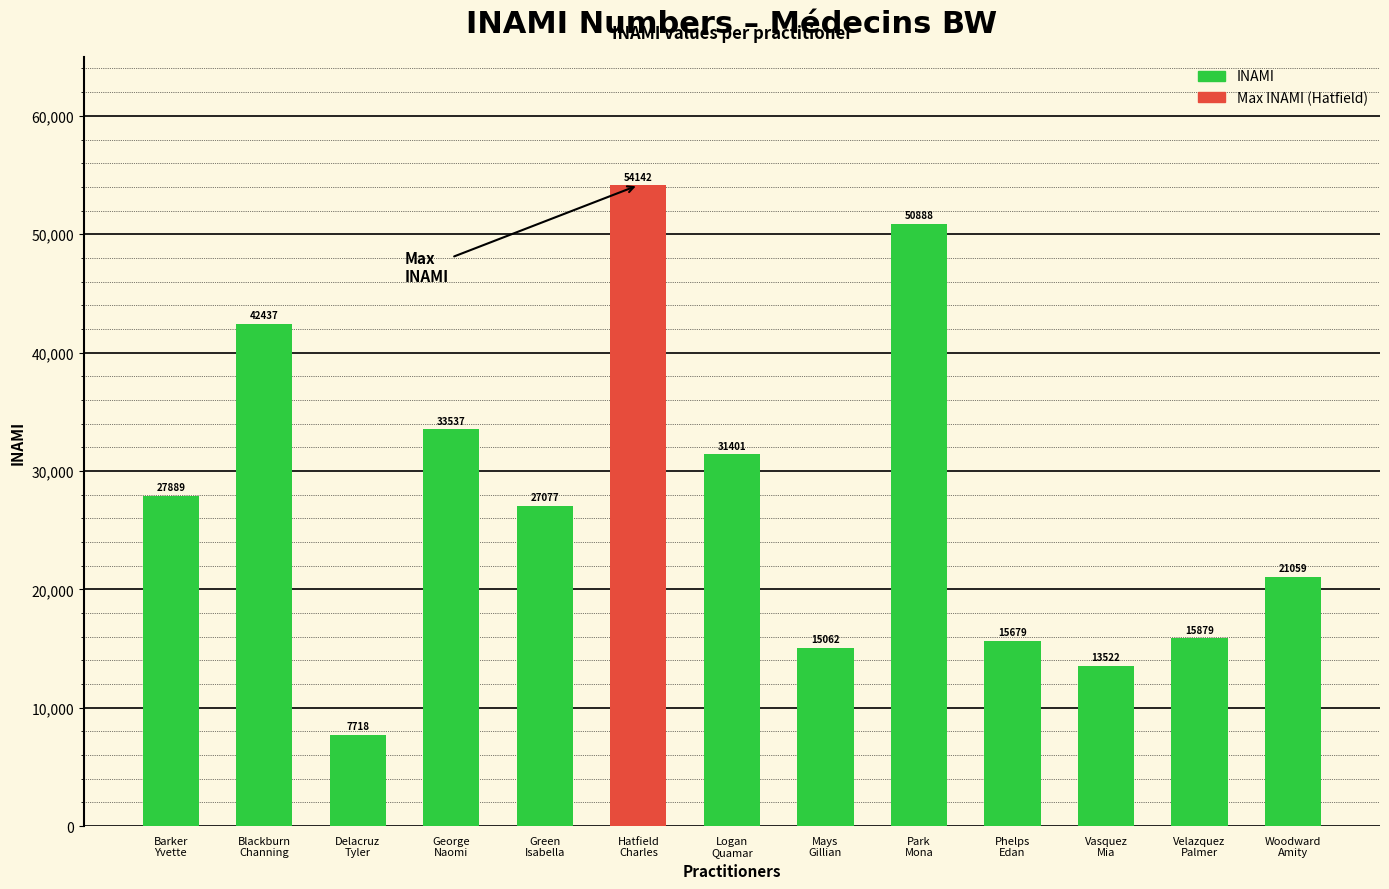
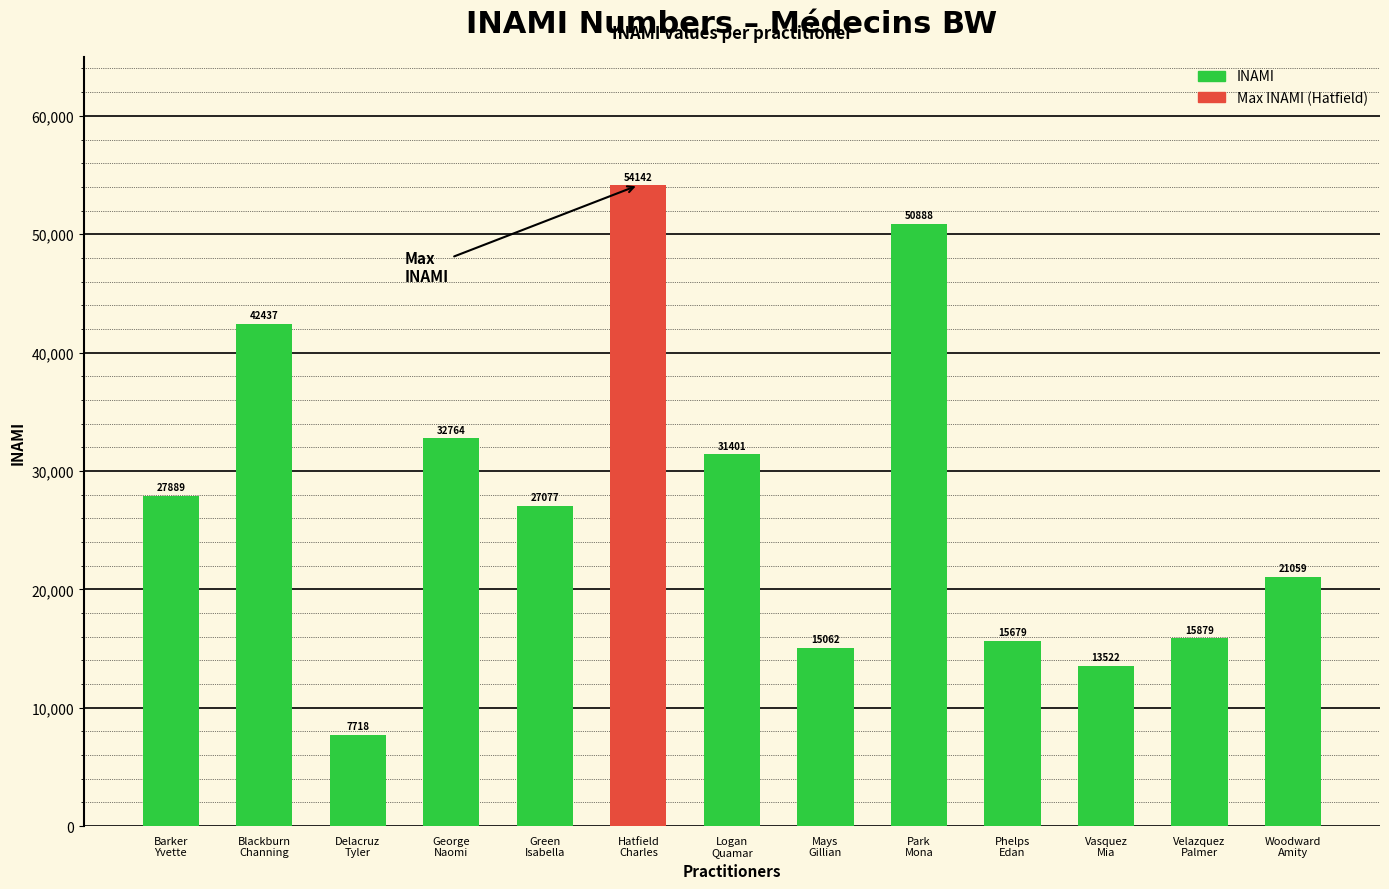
George Naomi: 33537 -> 32764
